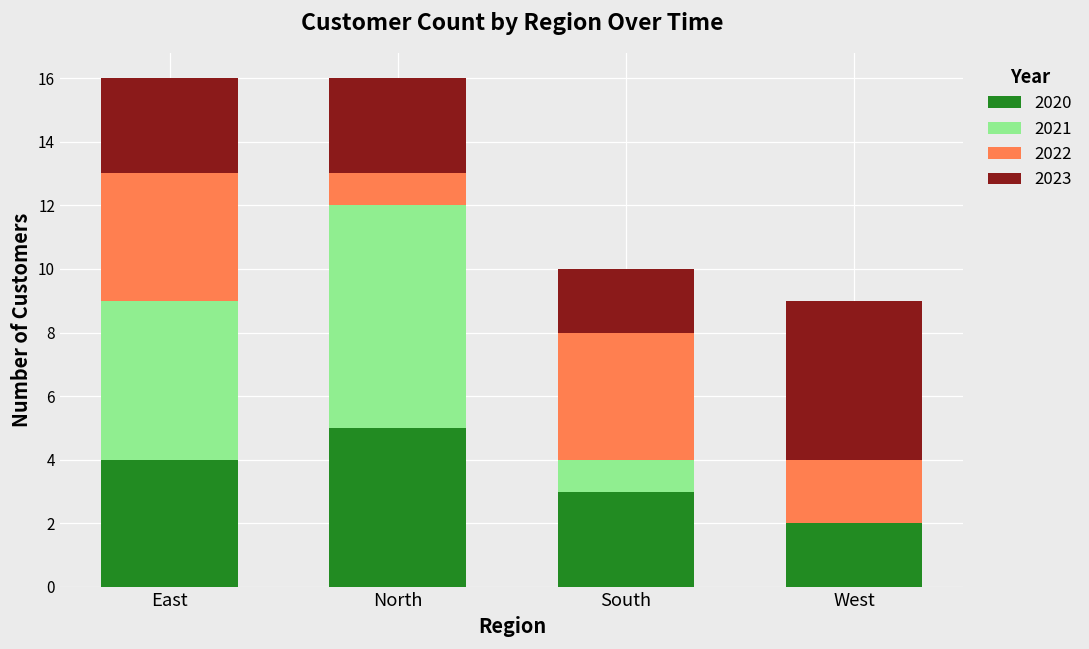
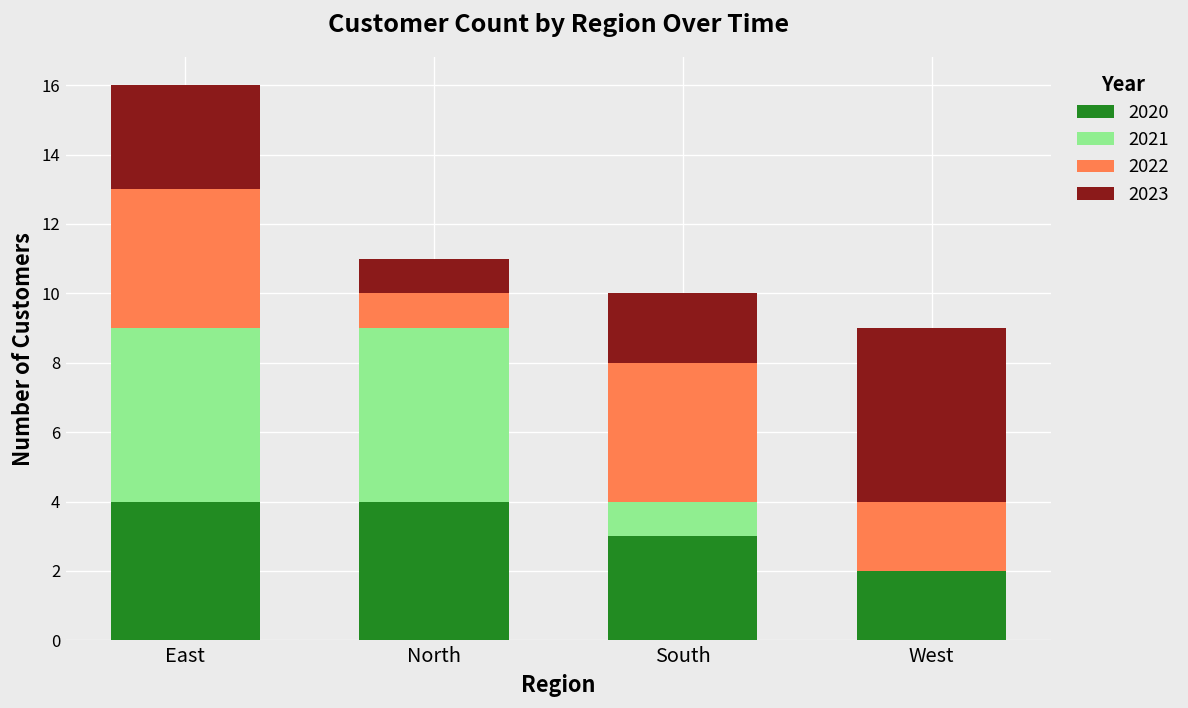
2020, North: 5 -> 4
2021, North: 7 -> 5
2023, North: 3 -> 1
